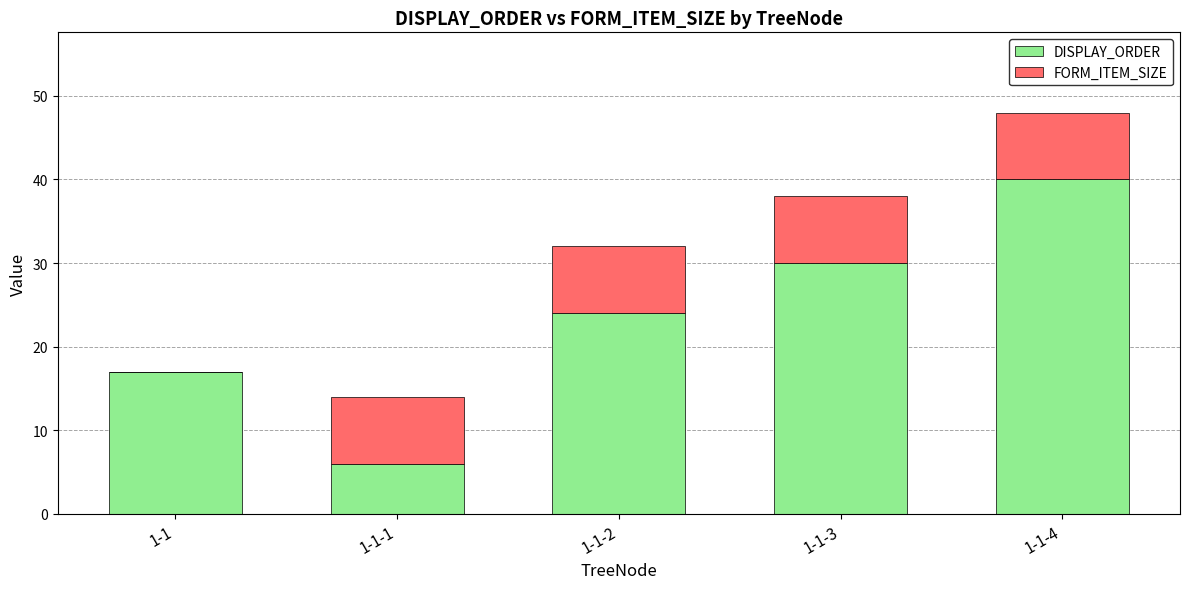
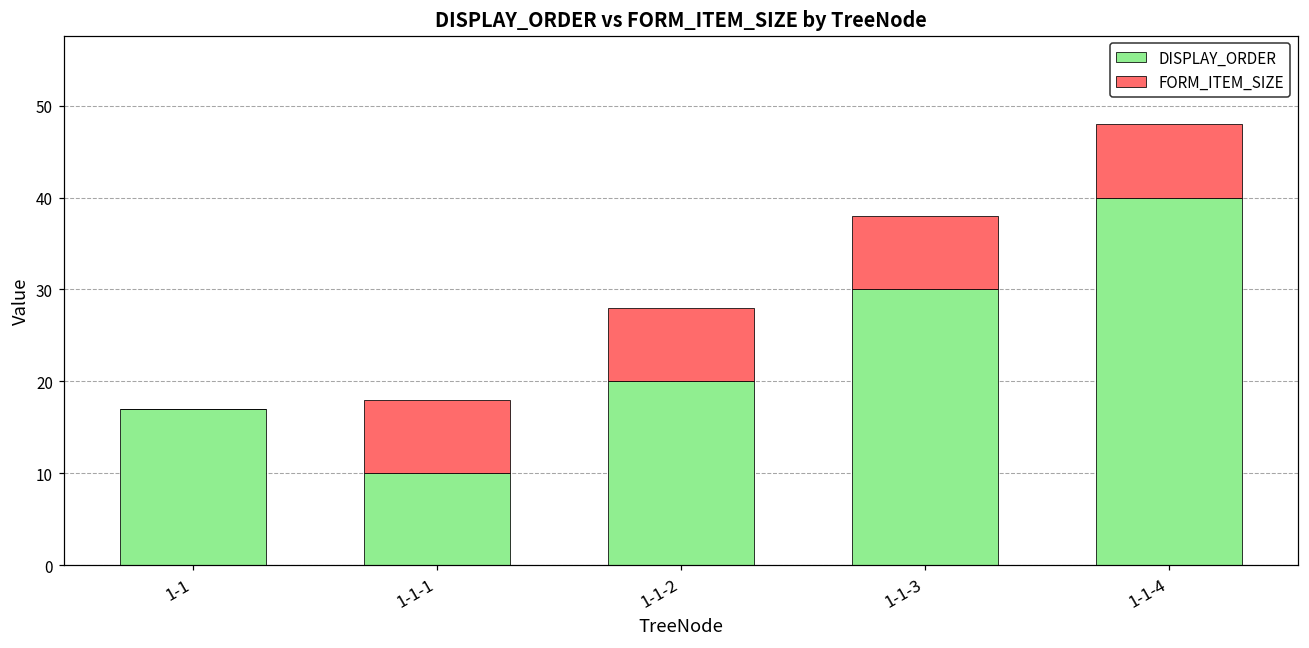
DISPLAY_ORDER, 1-1-1: 6 -> 10
DISPLAY_ORDER, 1-1-2: 24 -> 20
